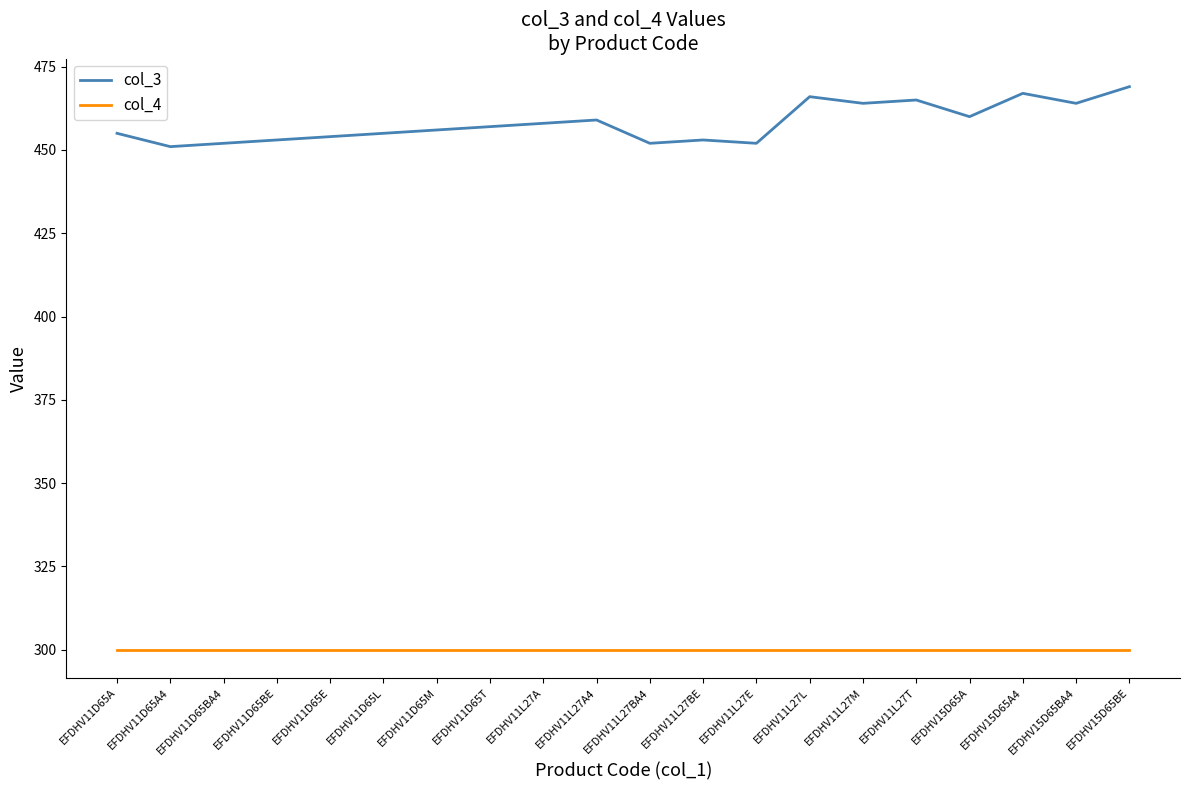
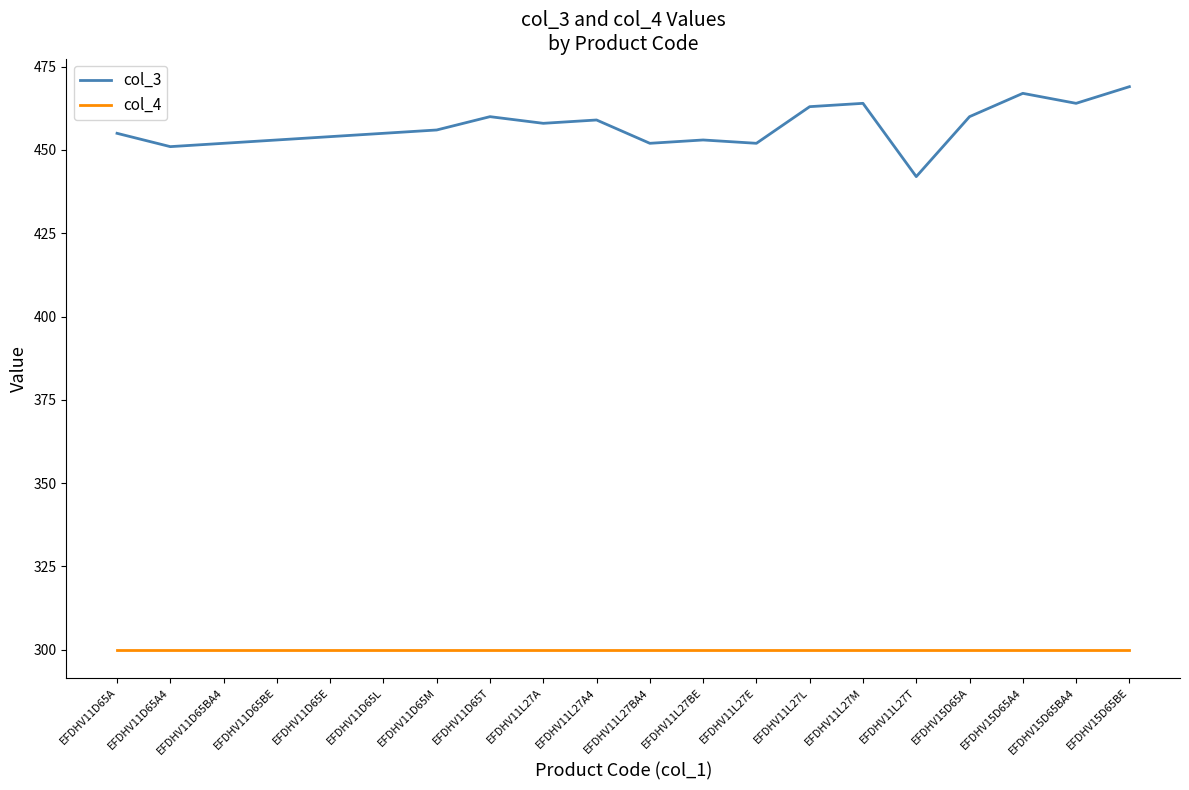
col_3, EFDHV11D65T: 457 -> 460
col_3, EFDHV11L27L: 466 -> 463
col_3, EFDHV11L27T: 465 -> 442
